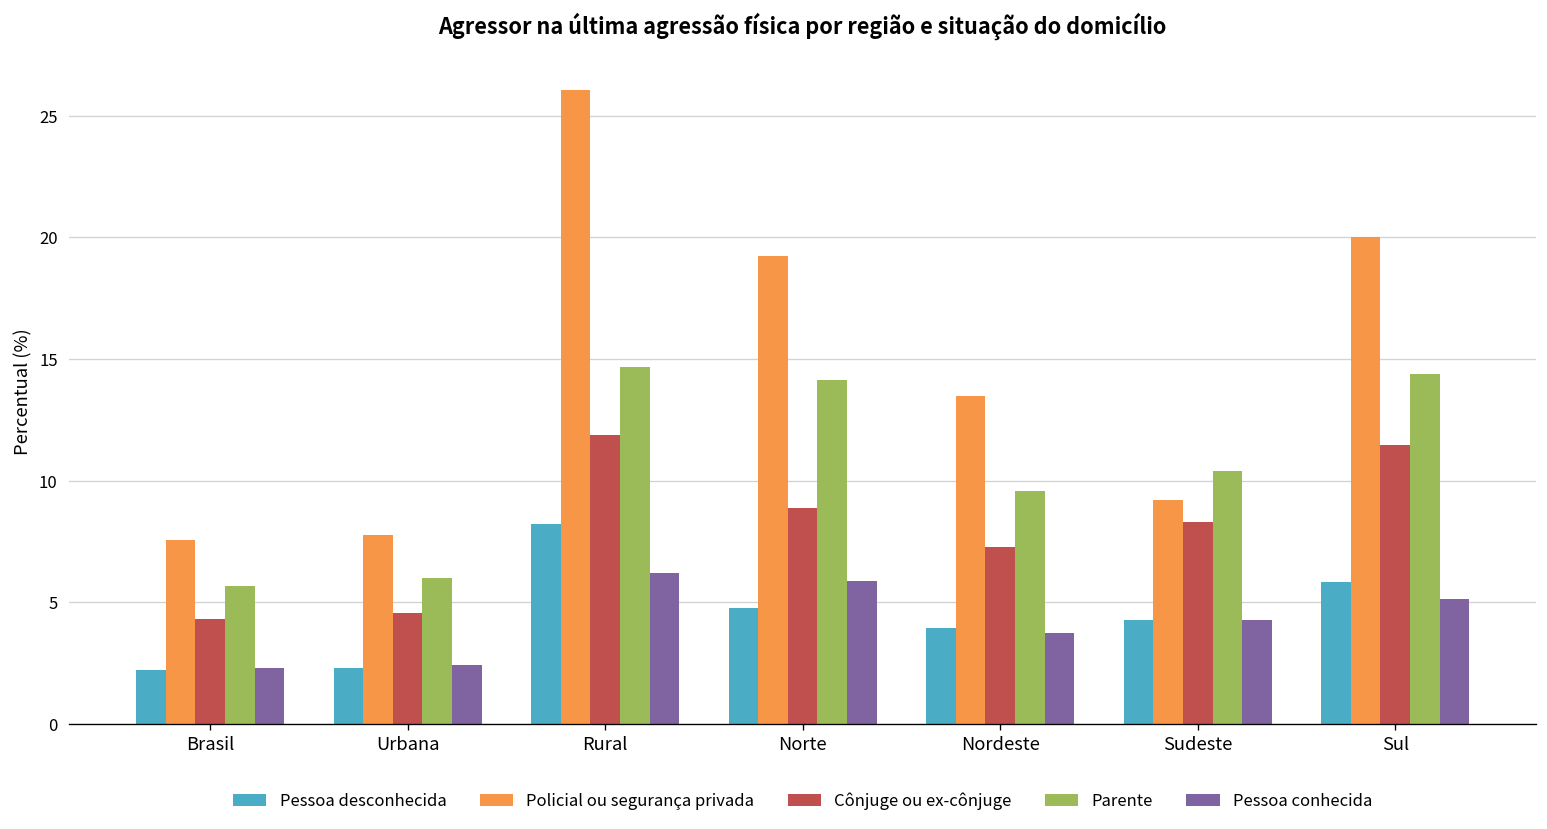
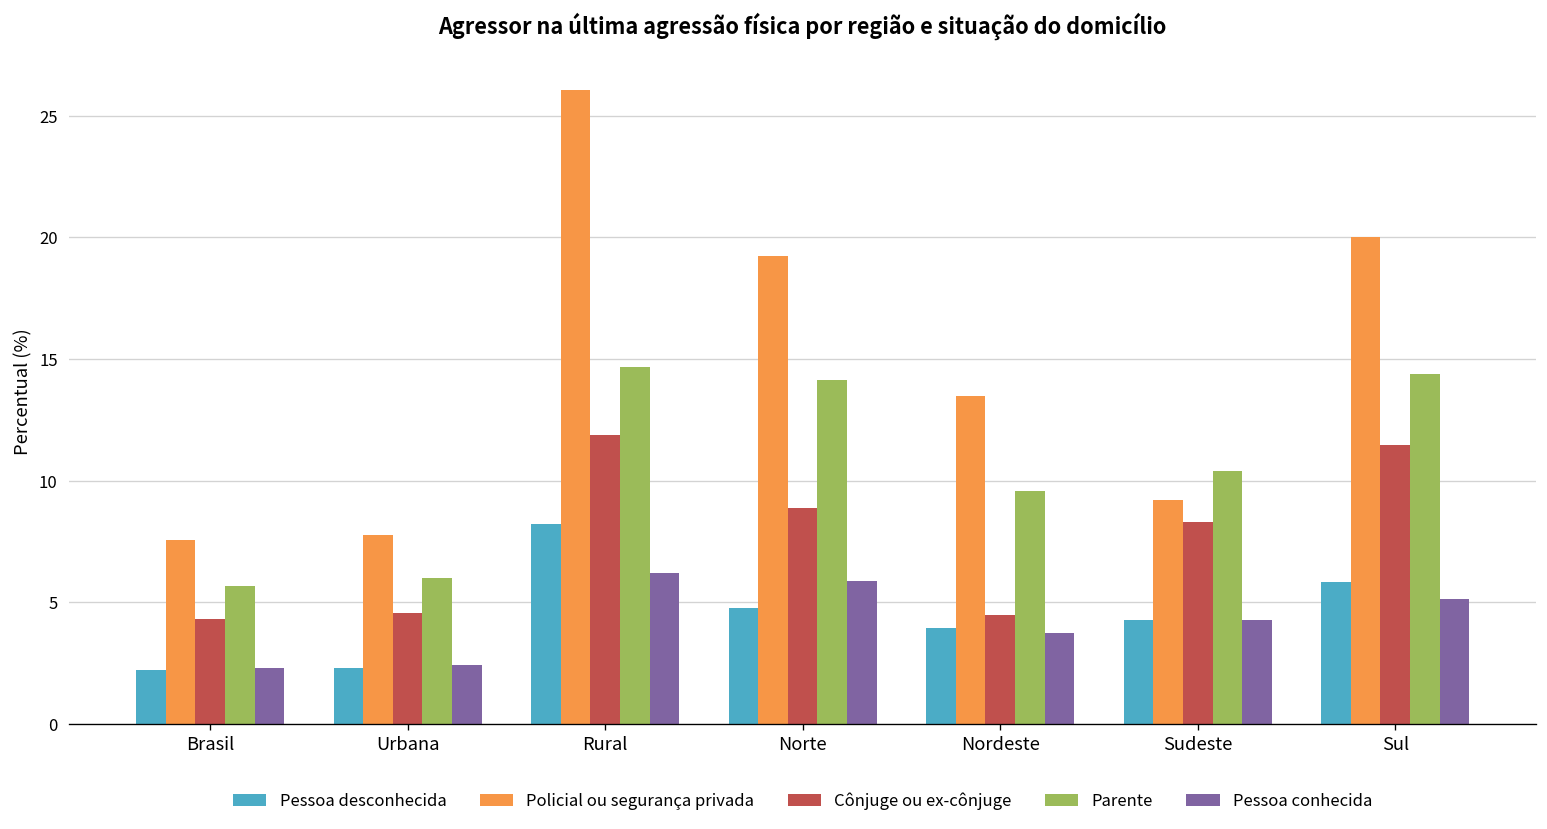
Cônjuge ou ex-cônjuge, Nordeste: 7.3 -> 4.5
